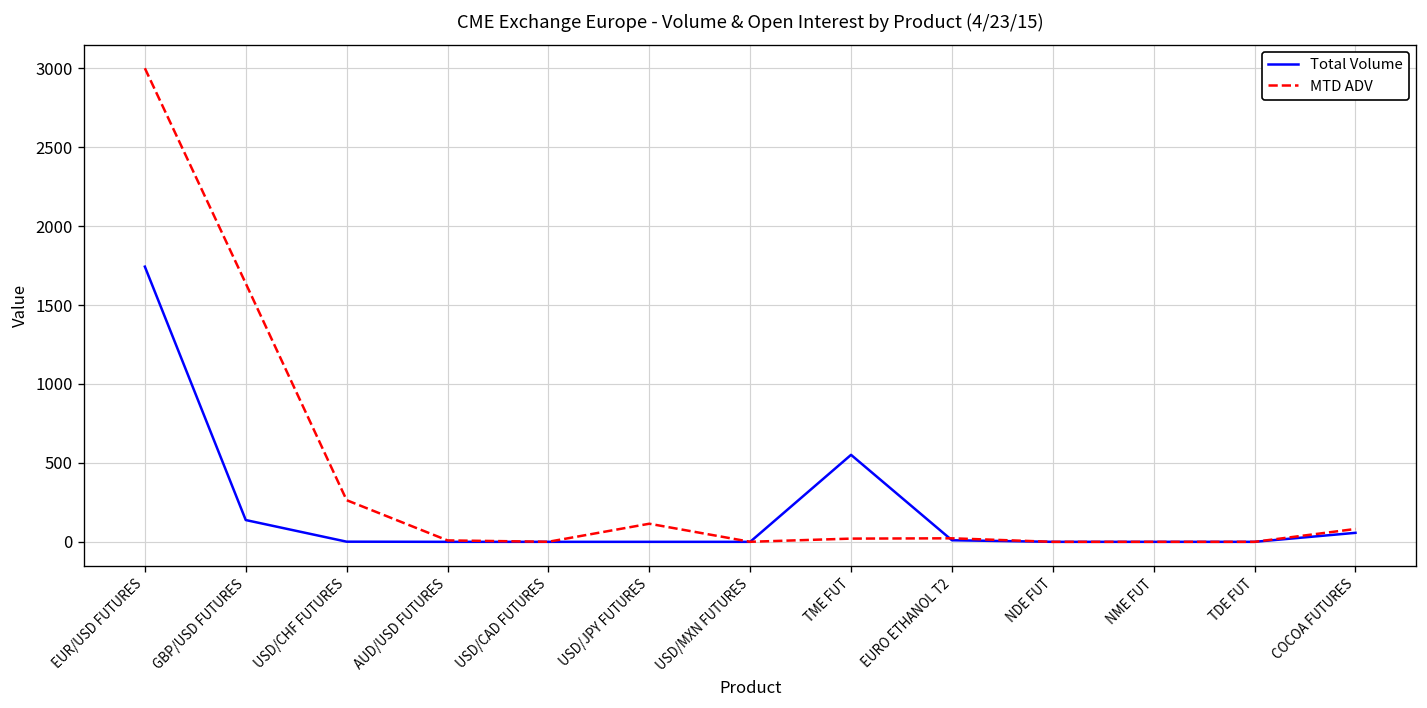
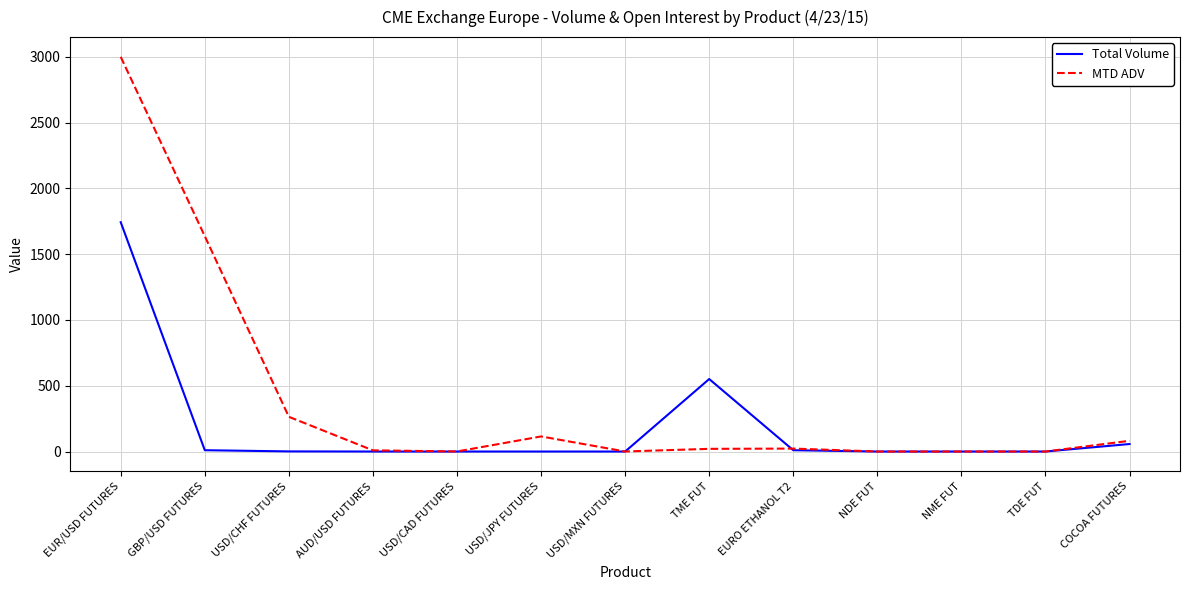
Total Volume, GBP/USD FUTURES: 140 -> 10
